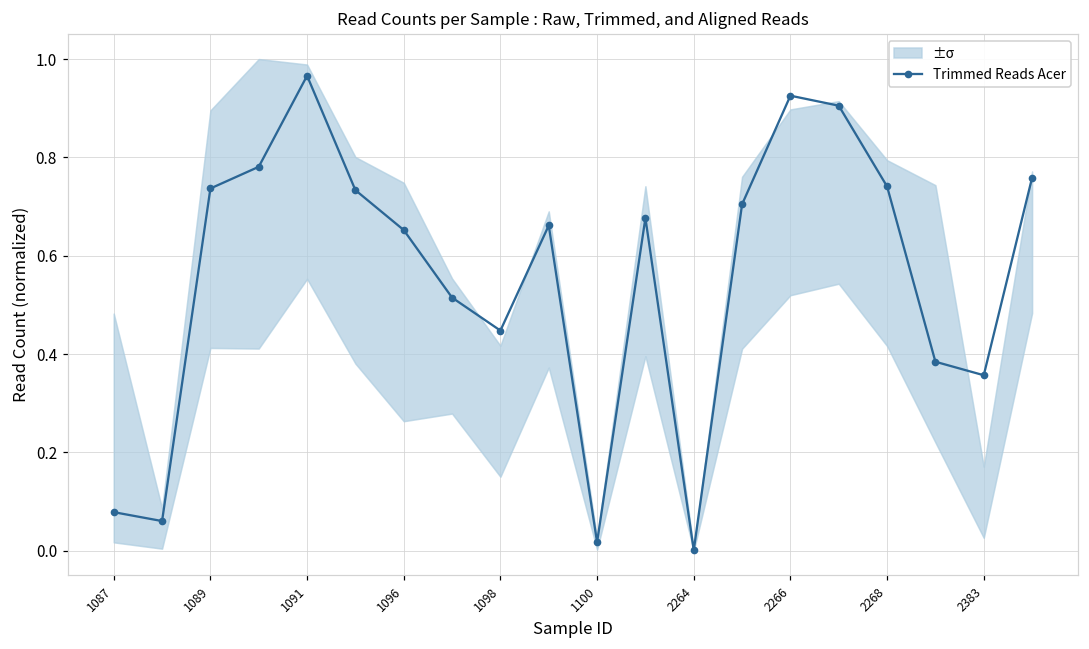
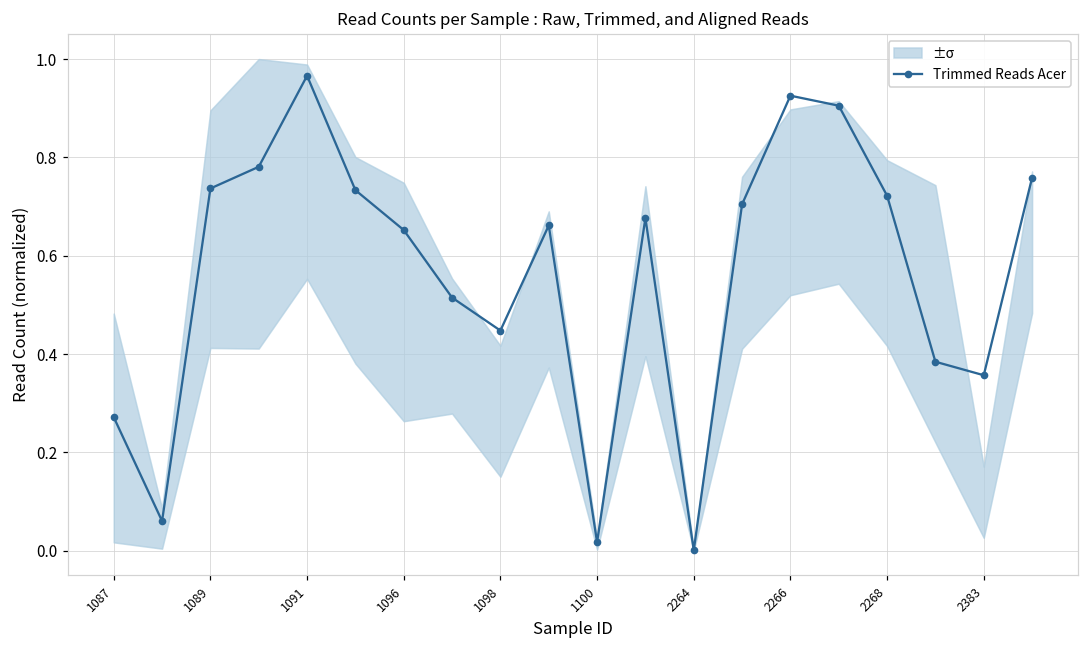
Trimmed Reads Acer, 1087: 0.08 -> 0.27
Trimmed Reads Acer, 2268: 0.74 -> 0.72
